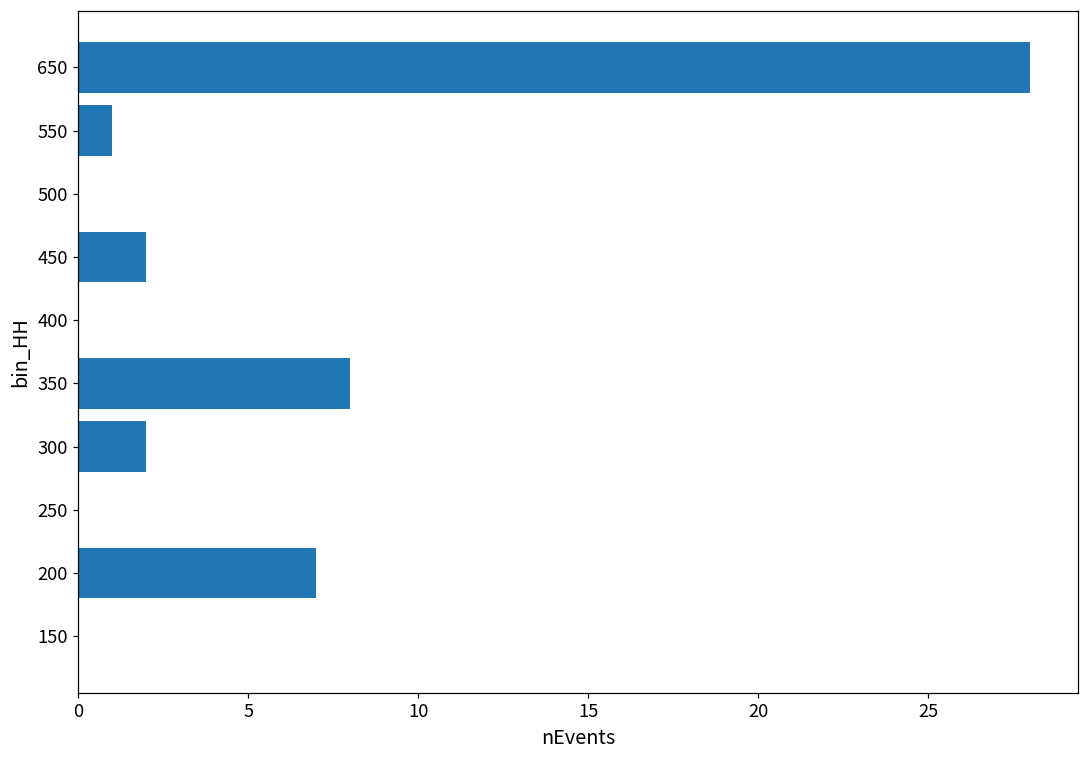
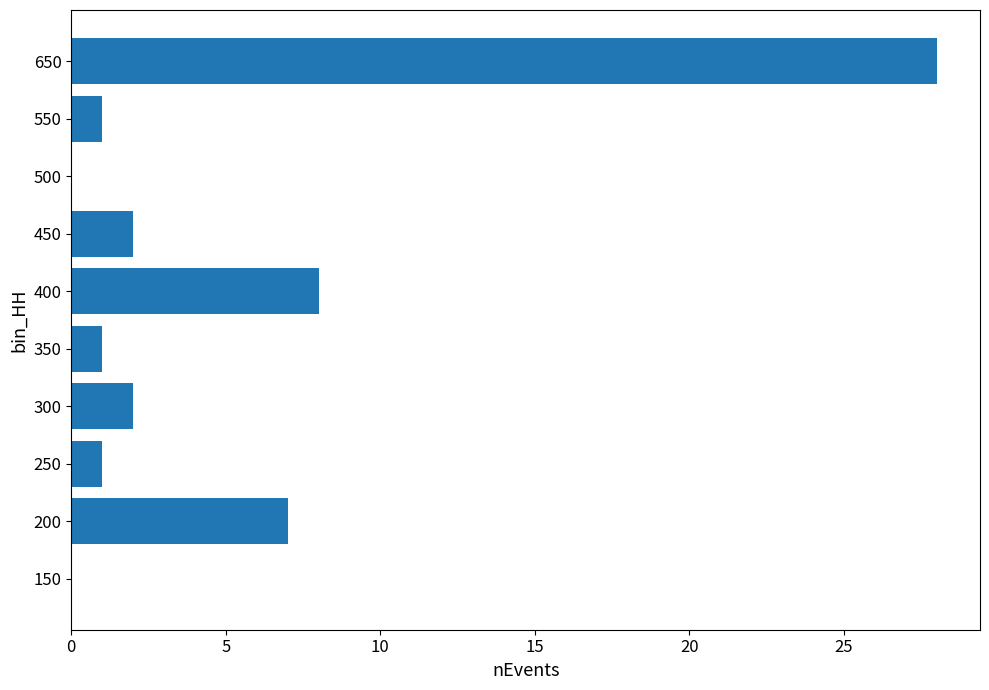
400: 0 -> 8
350: 8 -> 1
250: 0 -> 1
